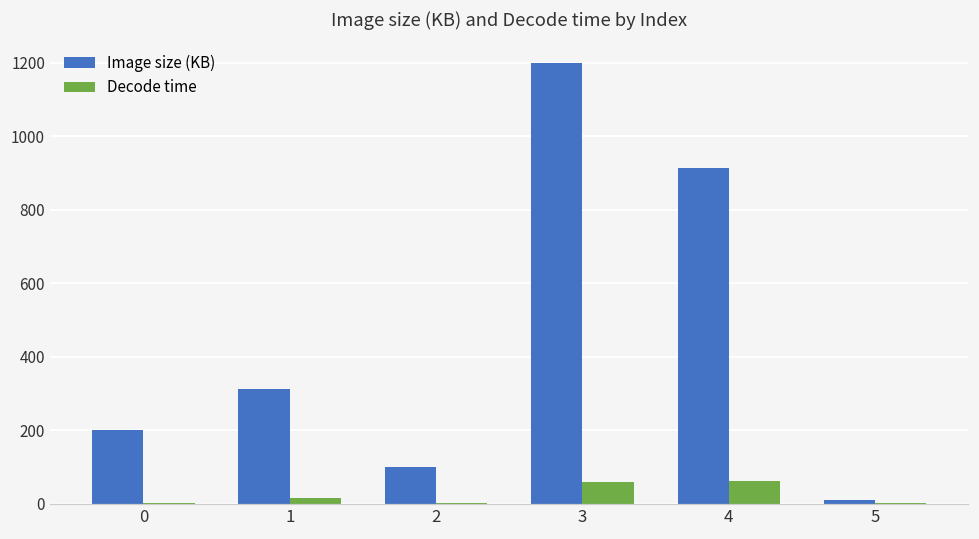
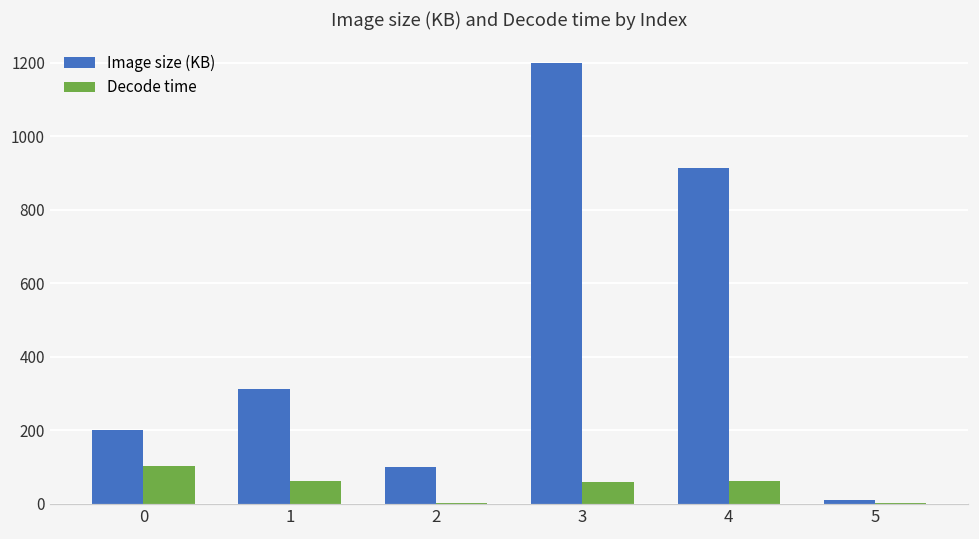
Decode time, 0: 0 -> 100
Decode time, 1: 20 -> 60
